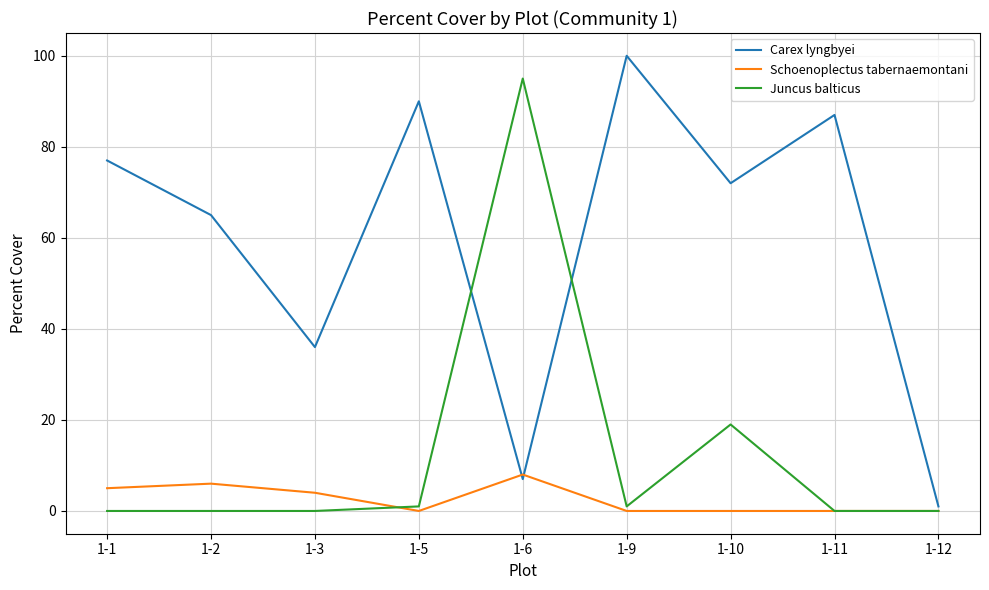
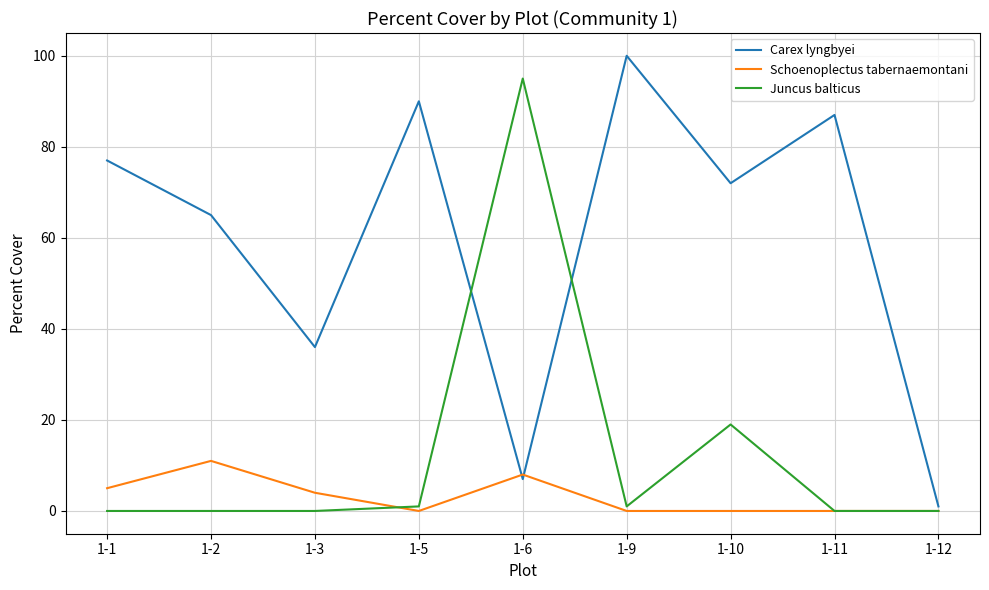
Schoenoplectus tabernaemontani, 1-2: 6 -> 11
